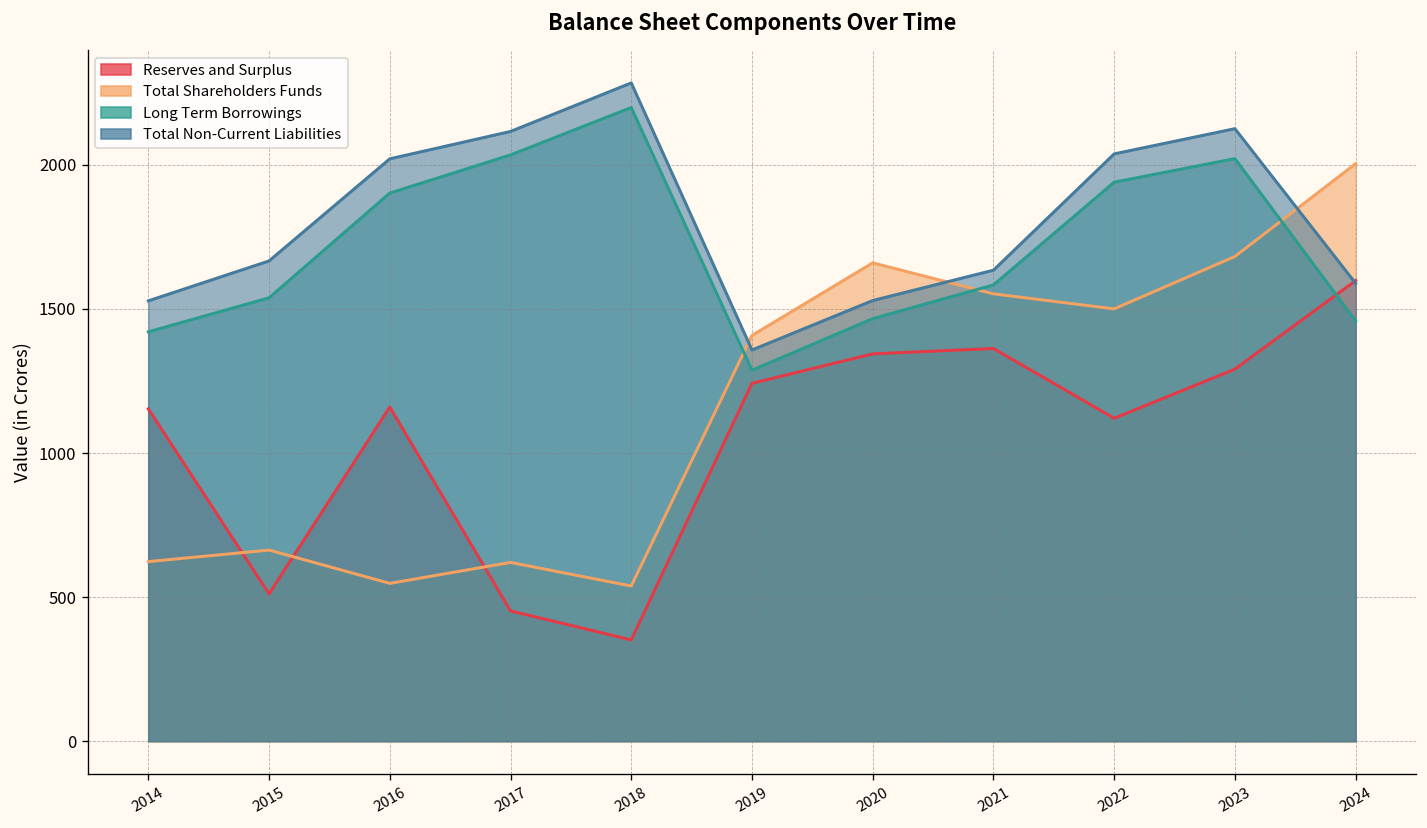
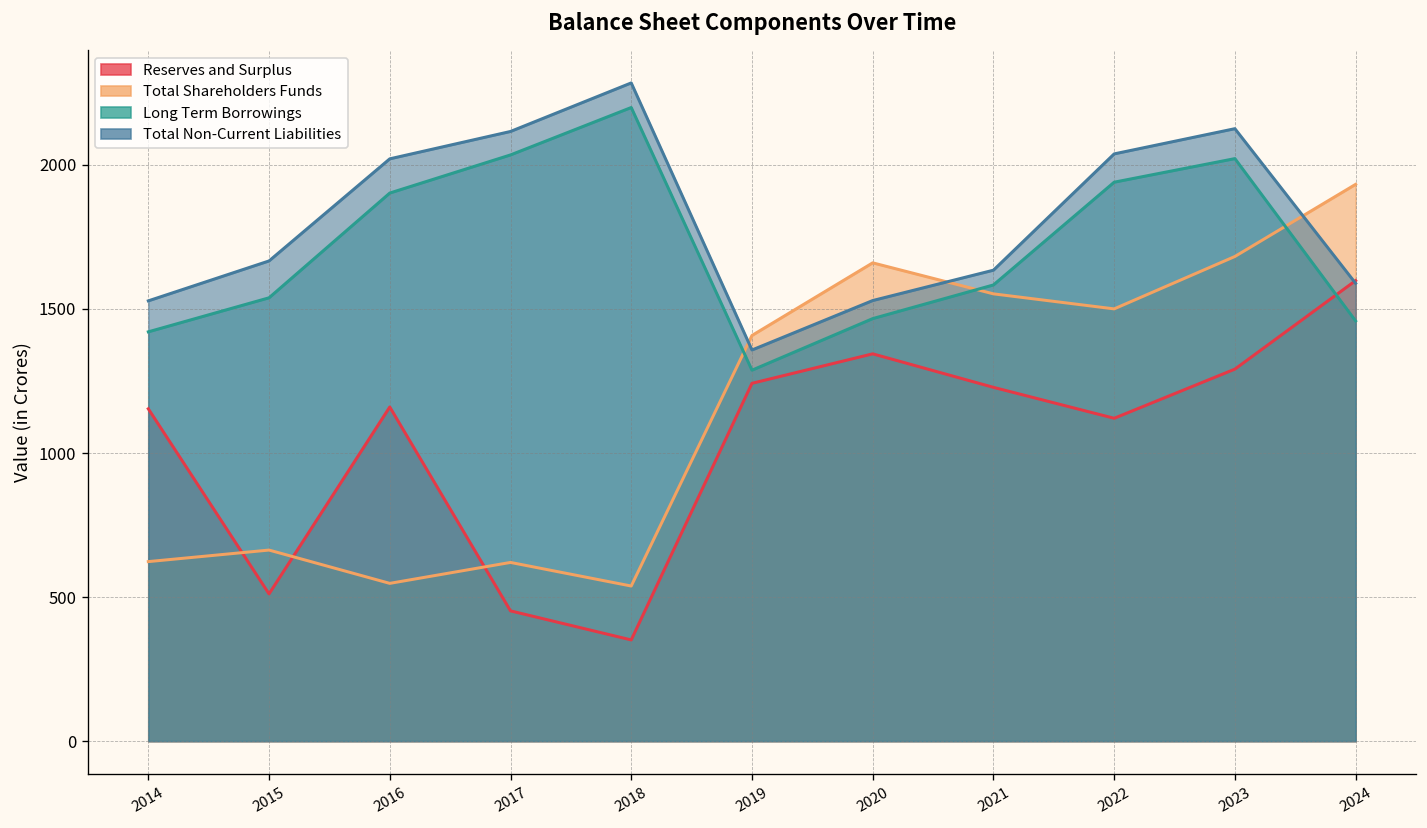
Reserves and Surplus, 2021: 1360 -> 1230
Total Shareholders Funds, 2024: 2000 -> 1930
